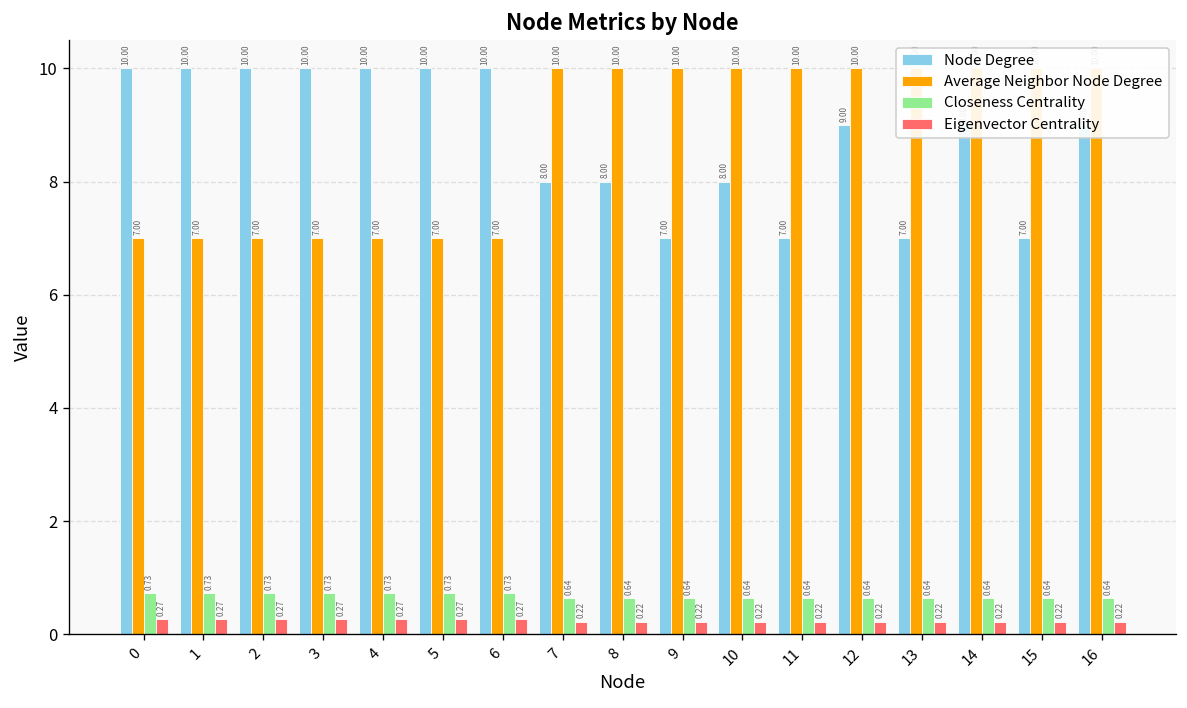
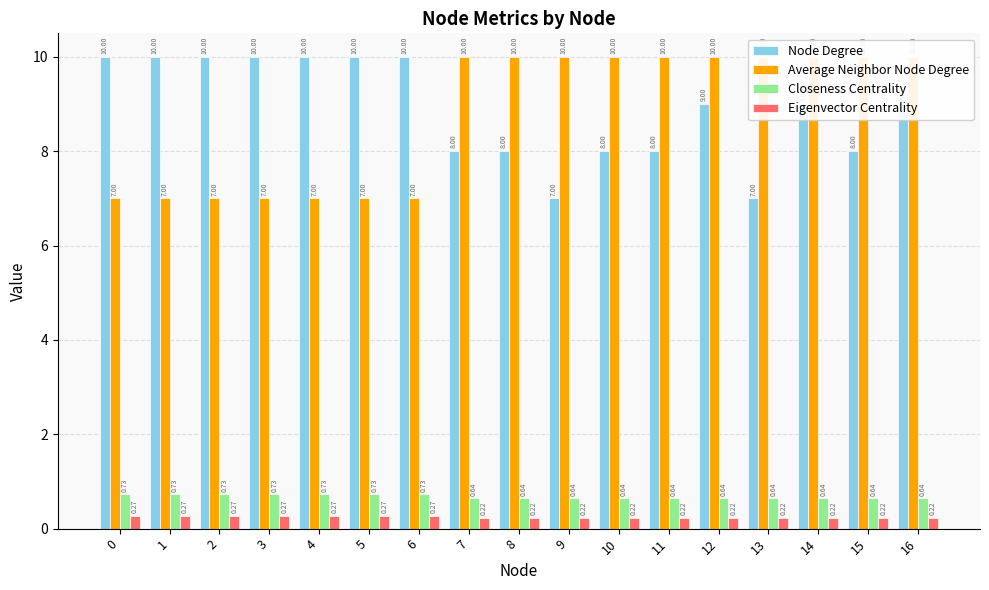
Node Degree, 11: 7.00 -> 8.00
Node Degree, 15: 7.00 -> 8.00
